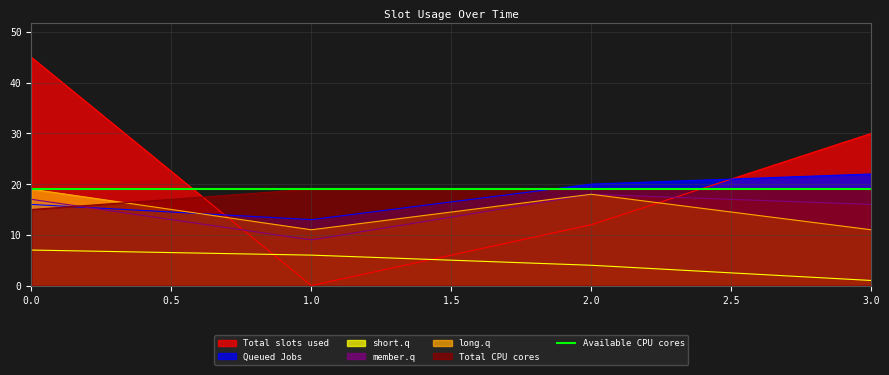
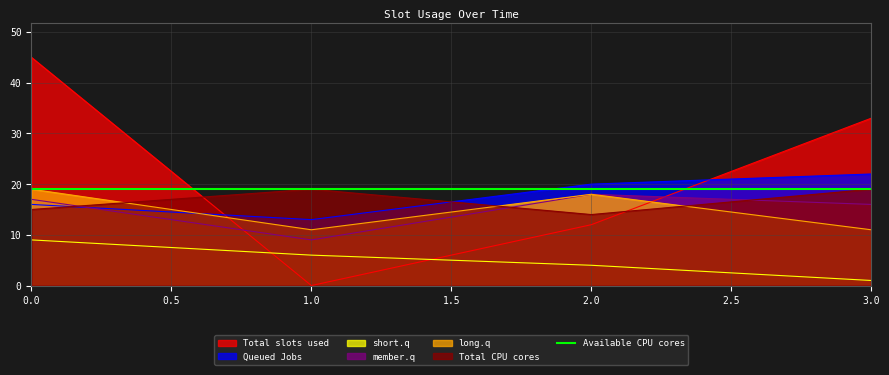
short.q, 0.0: 7 -> 9
Total CPU cores, 2.0: 19 -> 14
Total slots used, 3.0: 30 -> 33
